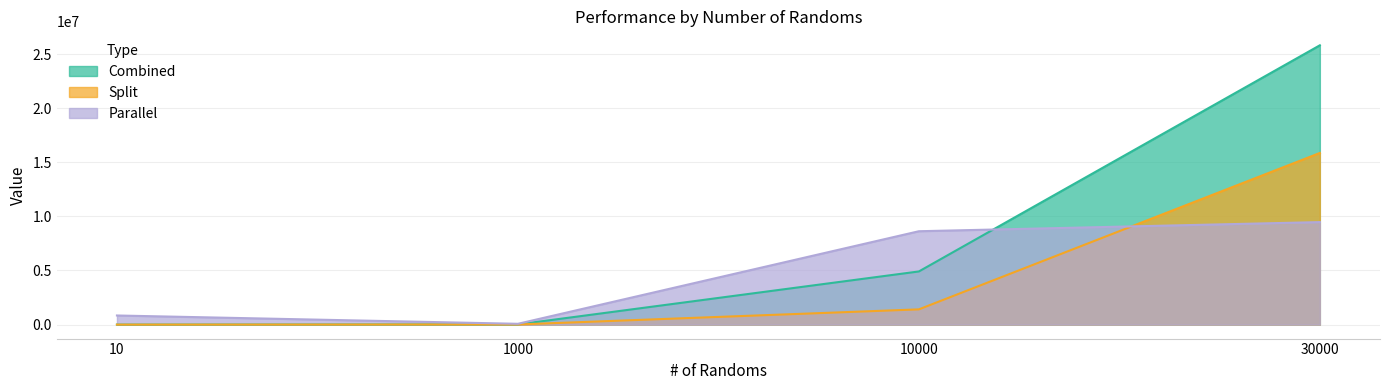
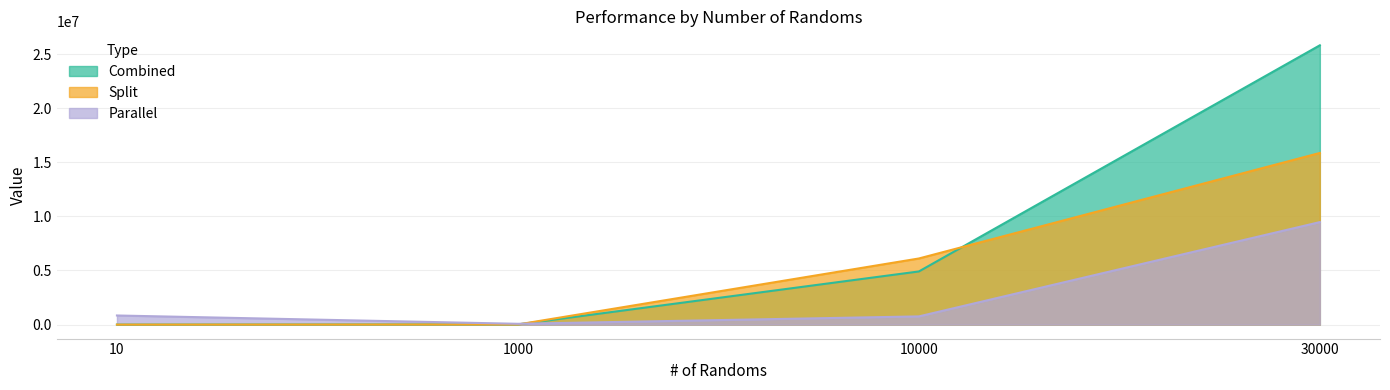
Split, 10000: 1400000 -> 6100000
Parallel, 10000: 8600000 -> 800000
